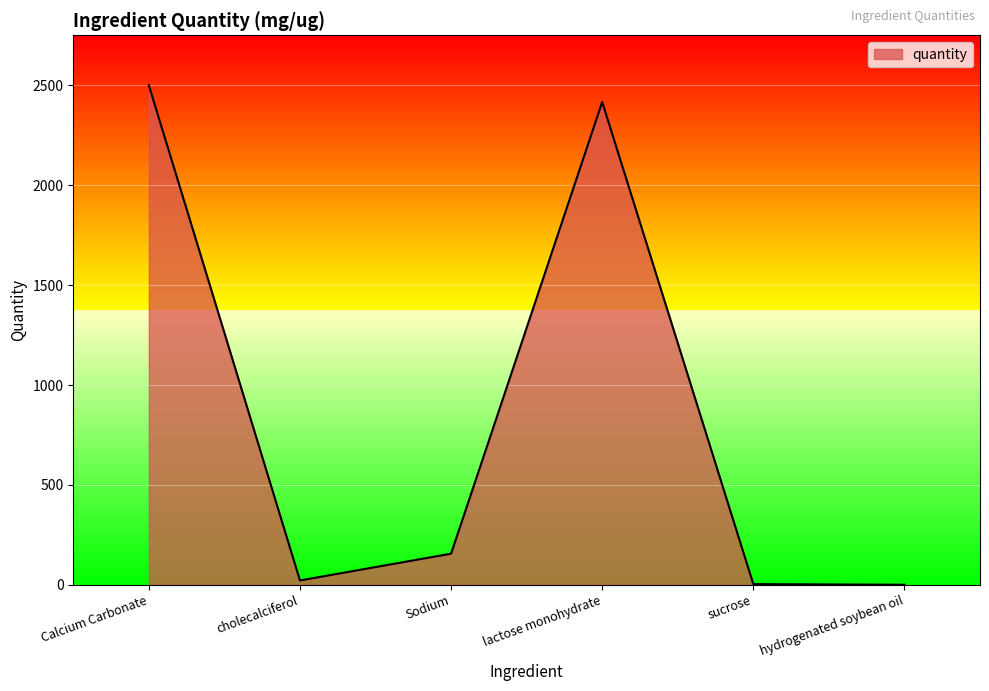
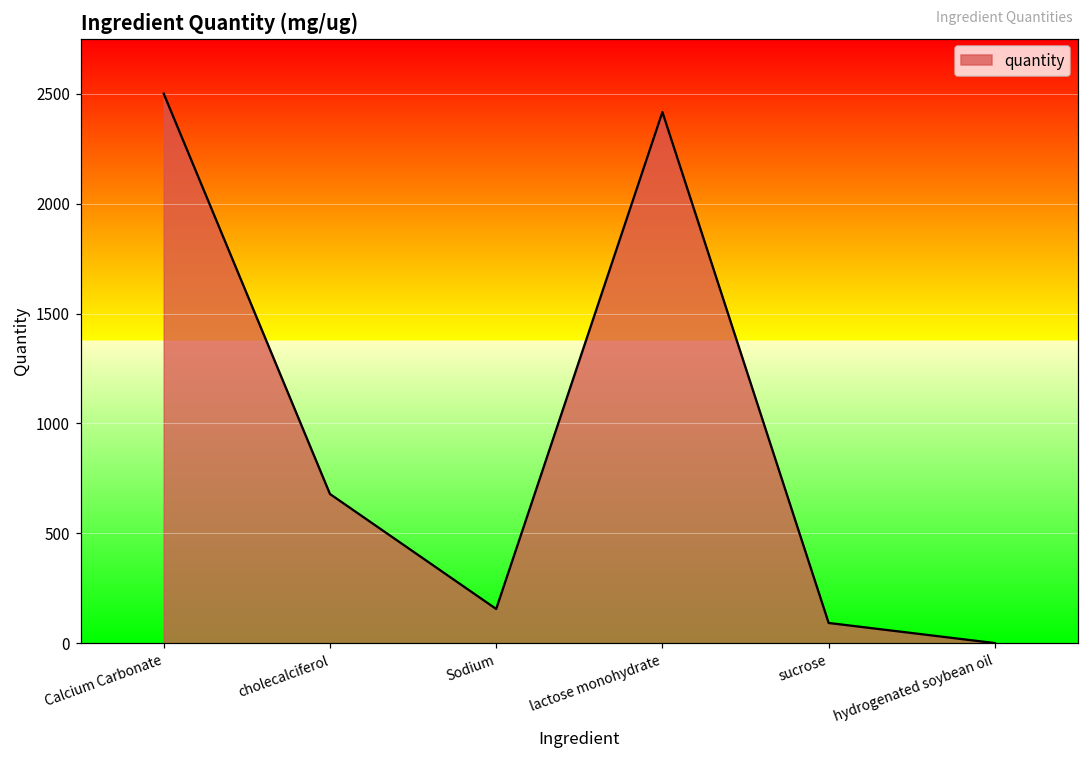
cholecalciferol: 20 -> 680
sucrose: 0 -> 90
